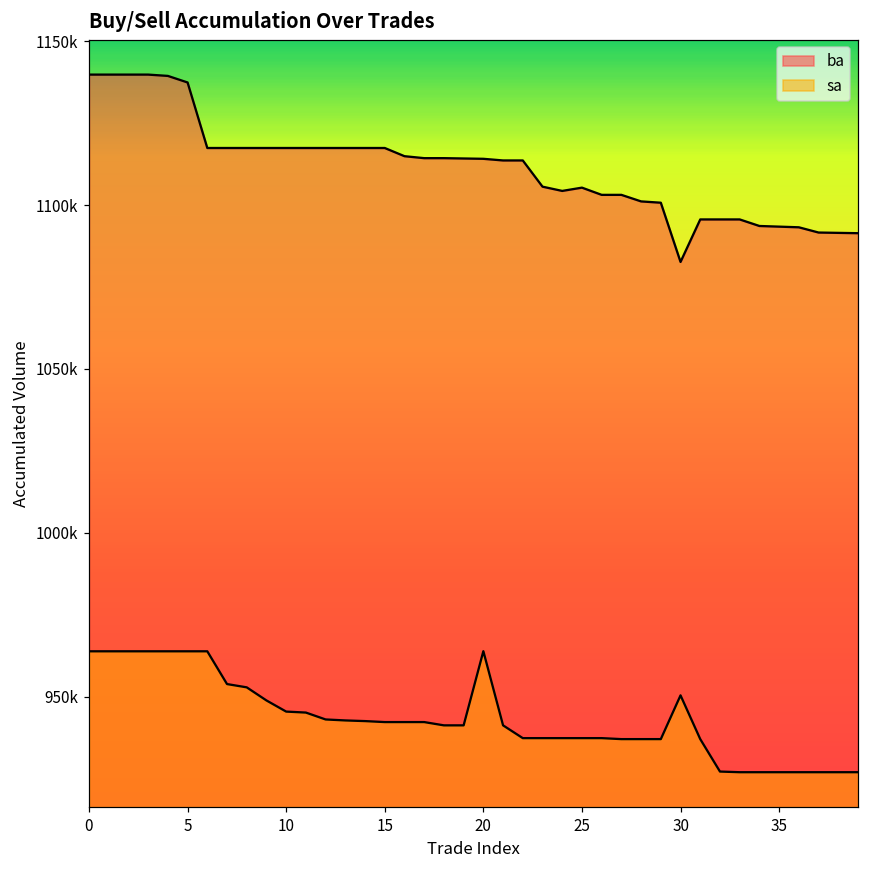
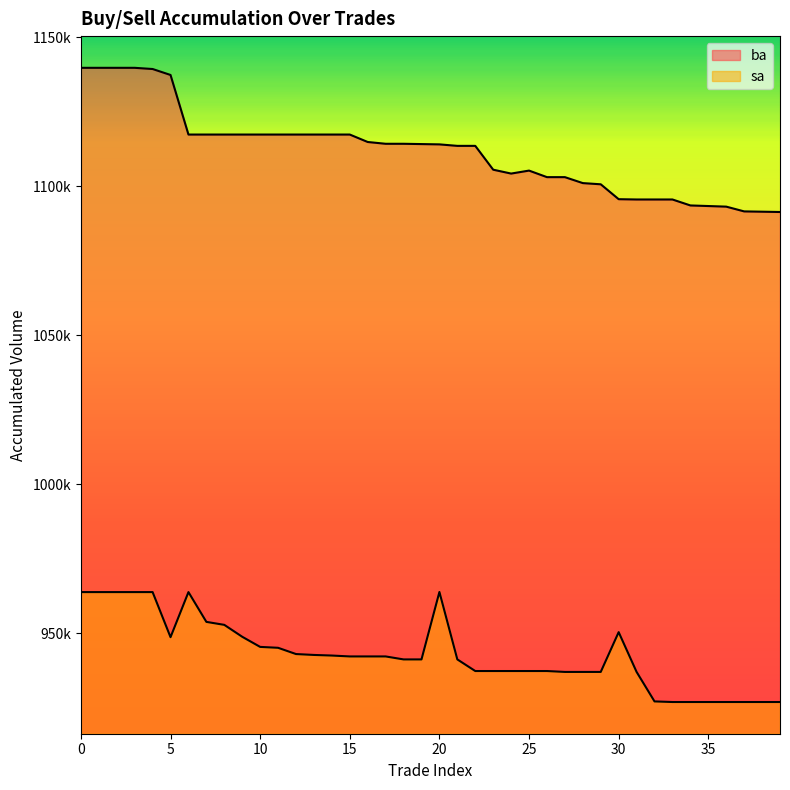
sa, 5: 964000 -> 949000
ba, 30: 1083000 -> 1096000
